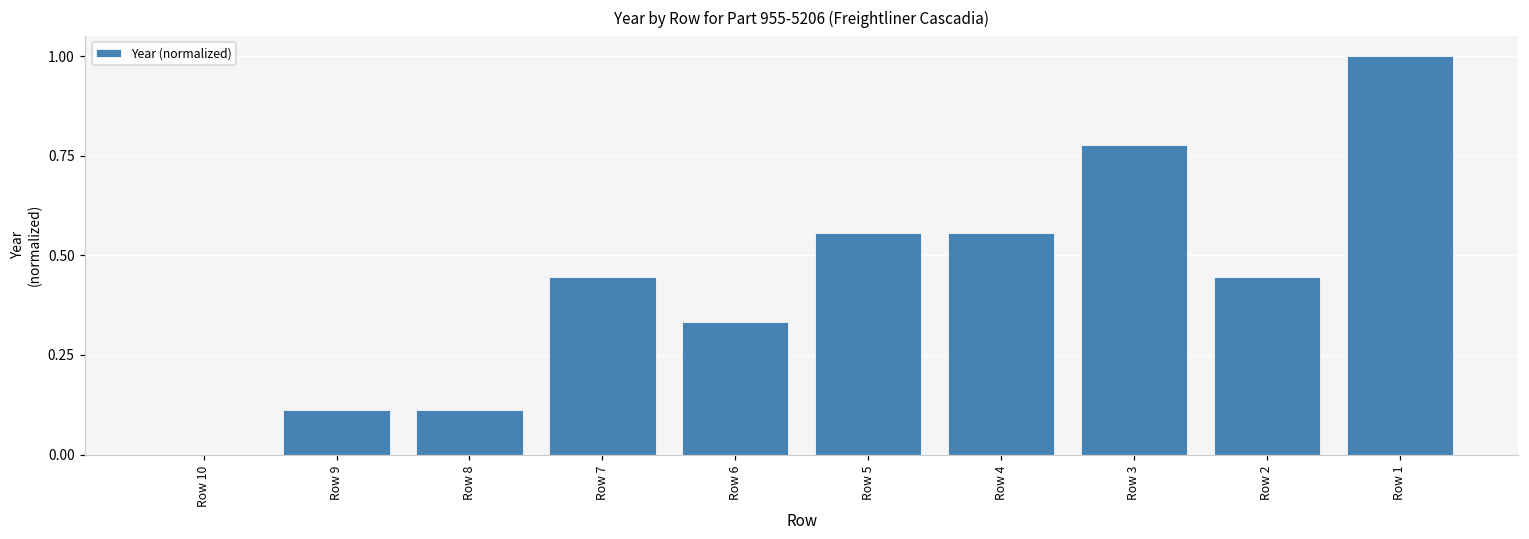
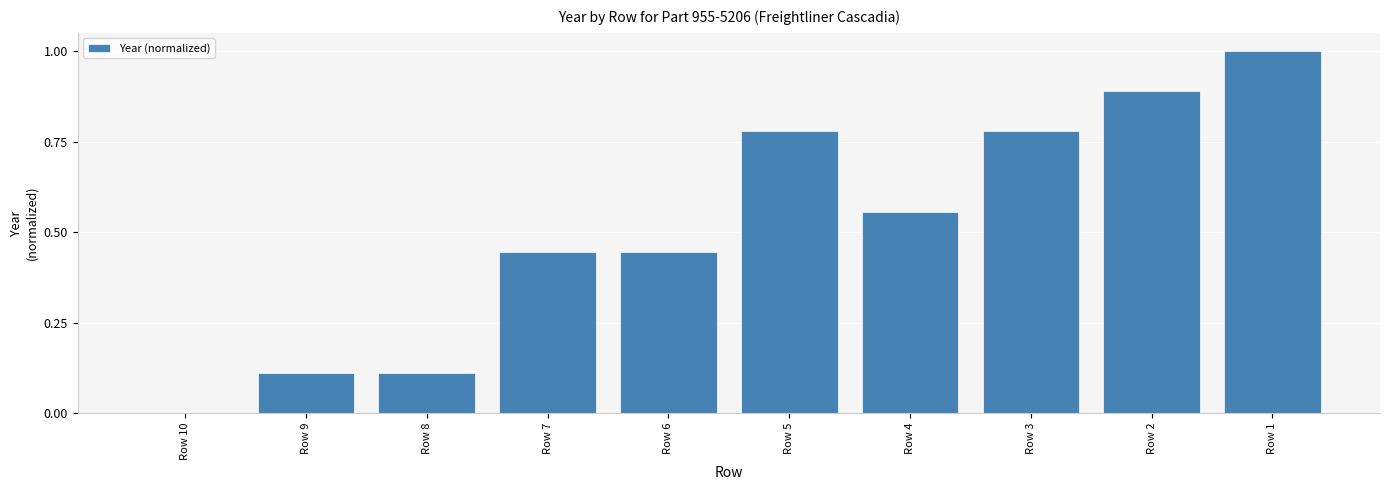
Row 6: 0.33 -> 0.44
Row 5: 0.56 -> 0.78
Row 2: 0.44 -> 0.89
